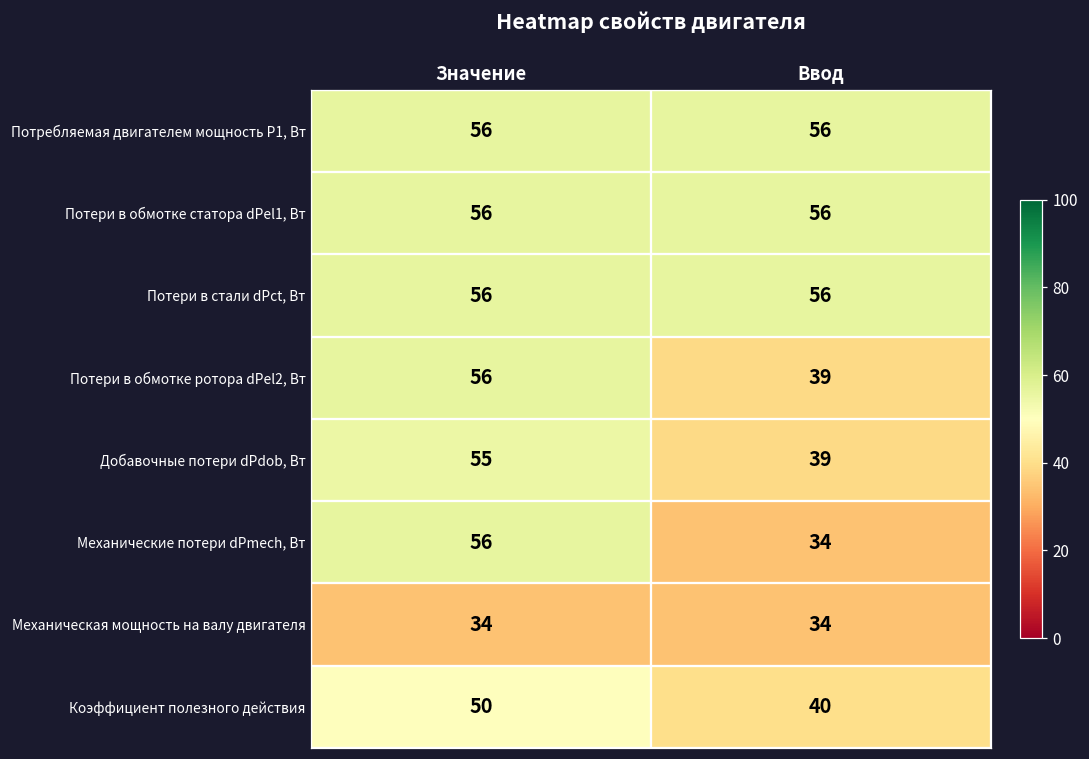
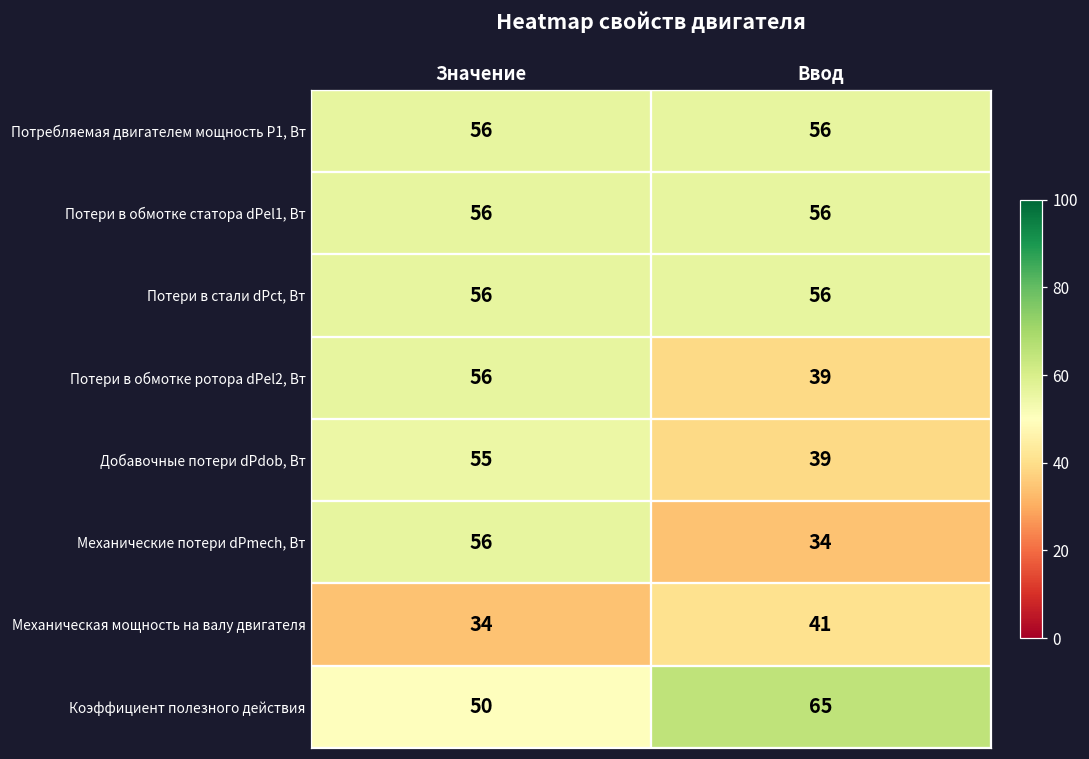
Механическая мощность на валу двигателя, Ввод: 34 -> 41
Коэффициент полезного действия, Ввод: 40 -> 65
